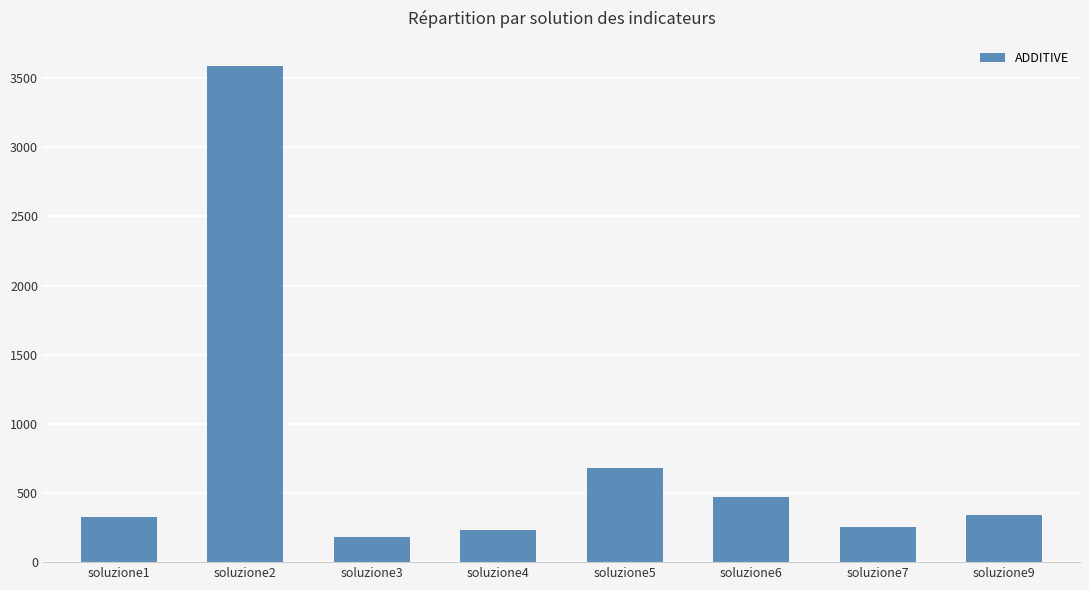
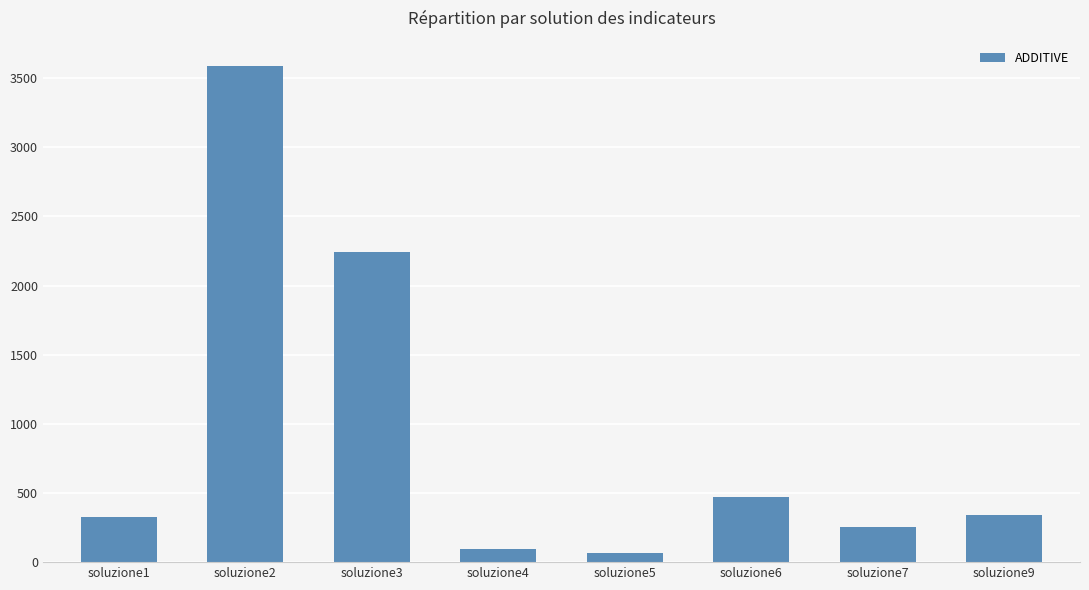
soluzione3: 180 -> 2240
soluzione4: 230 -> 90
soluzione5: 680 -> 70
